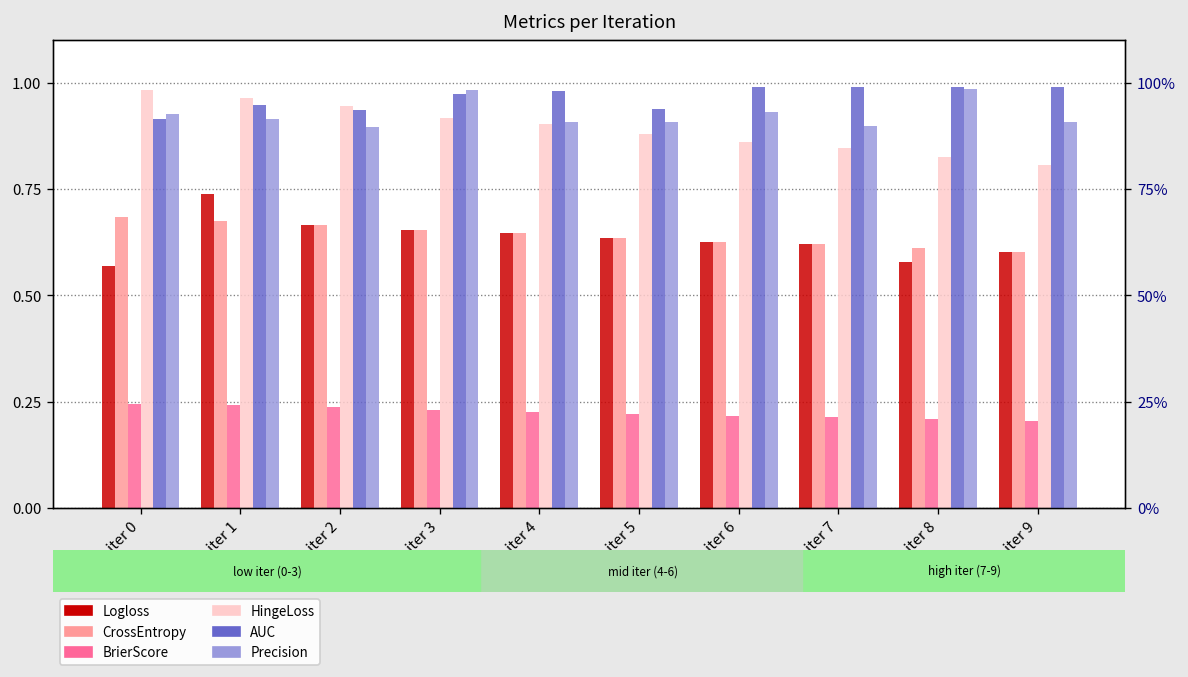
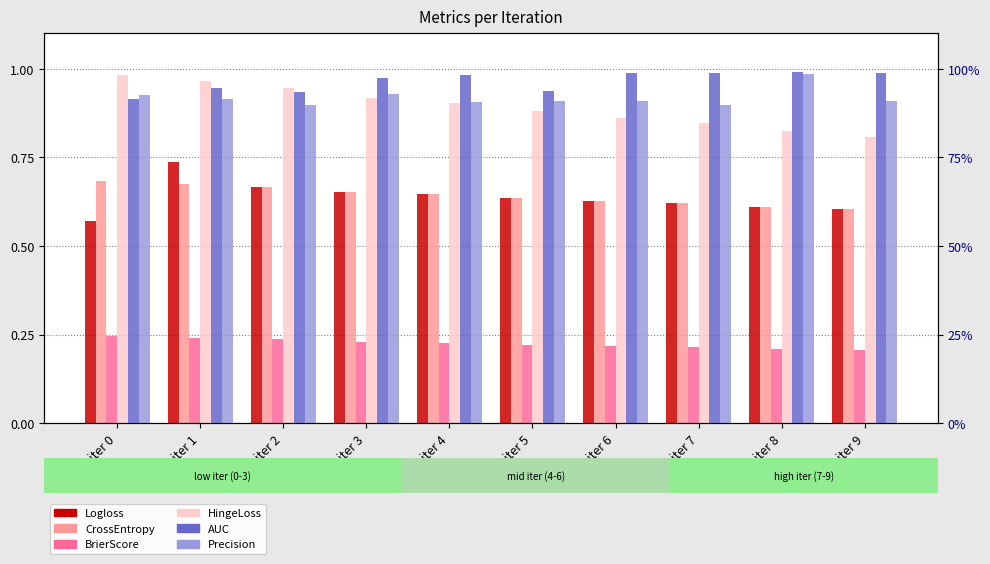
Logloss, iter 8: 0.58 -> 0.61
Precision, iter 3: 98% -> 93%
Precision, iter 6: 93% -> 91%
